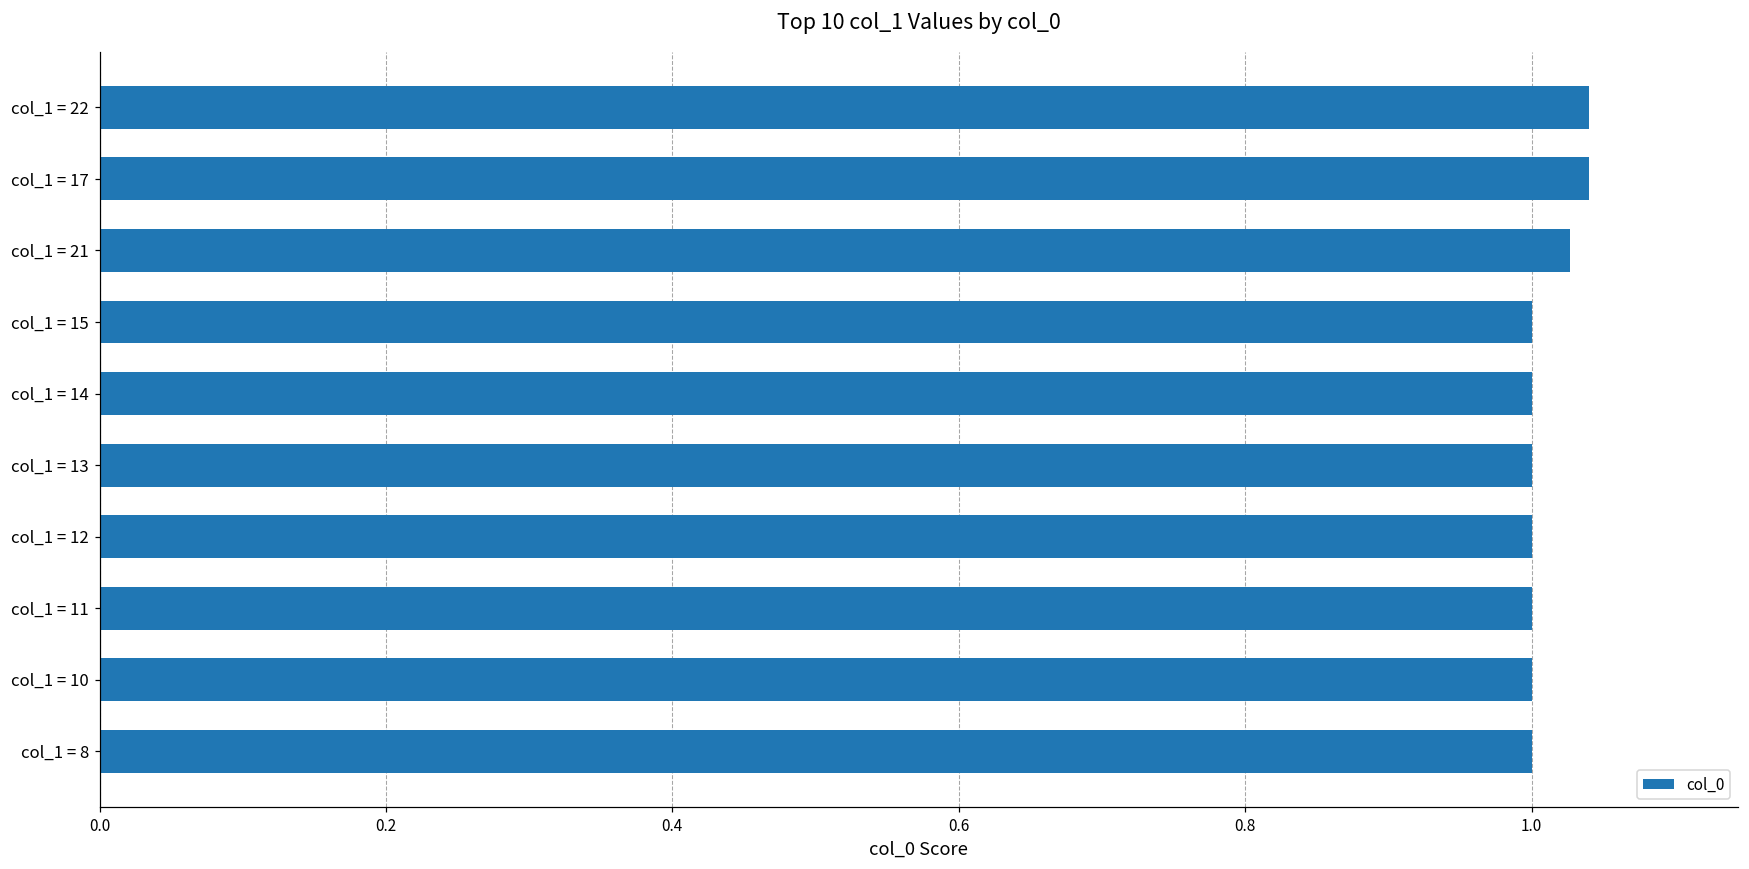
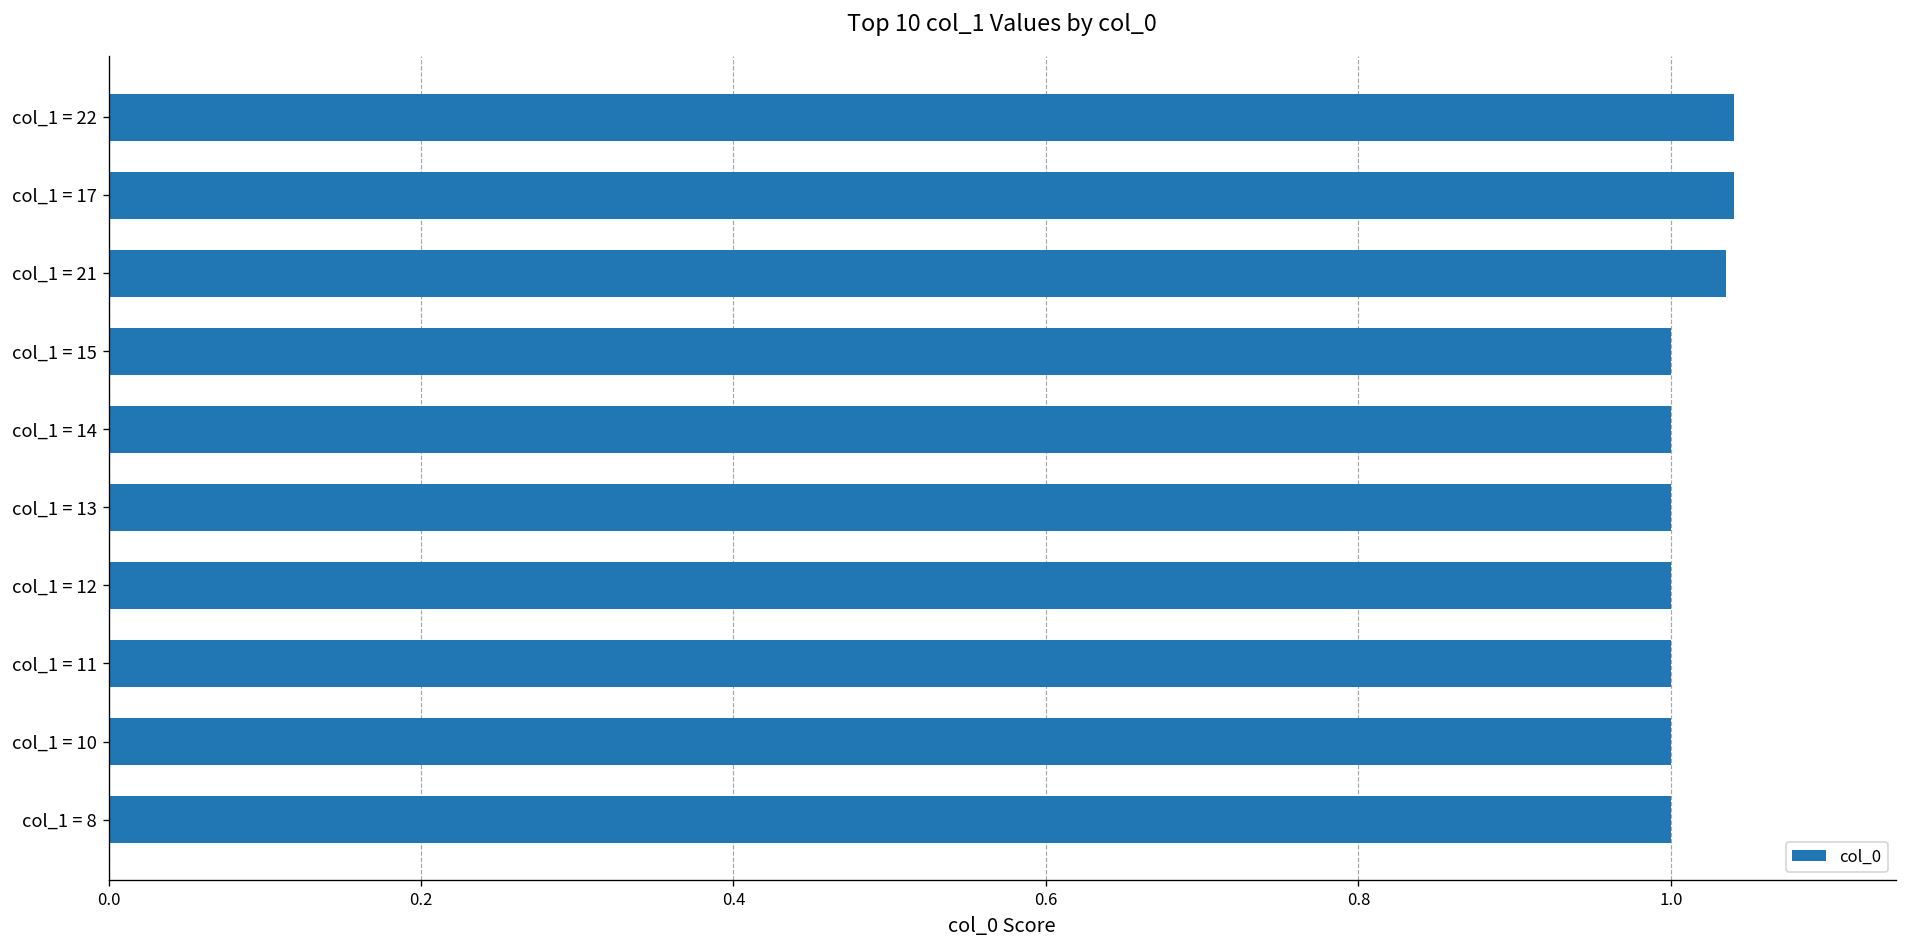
col_1 = 21: 1.027 -> 1.035
